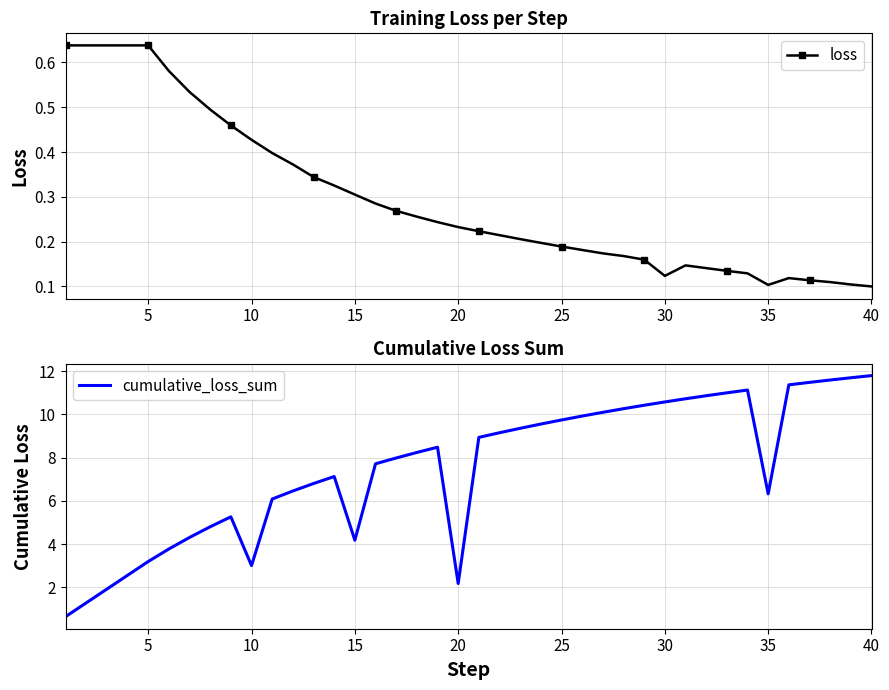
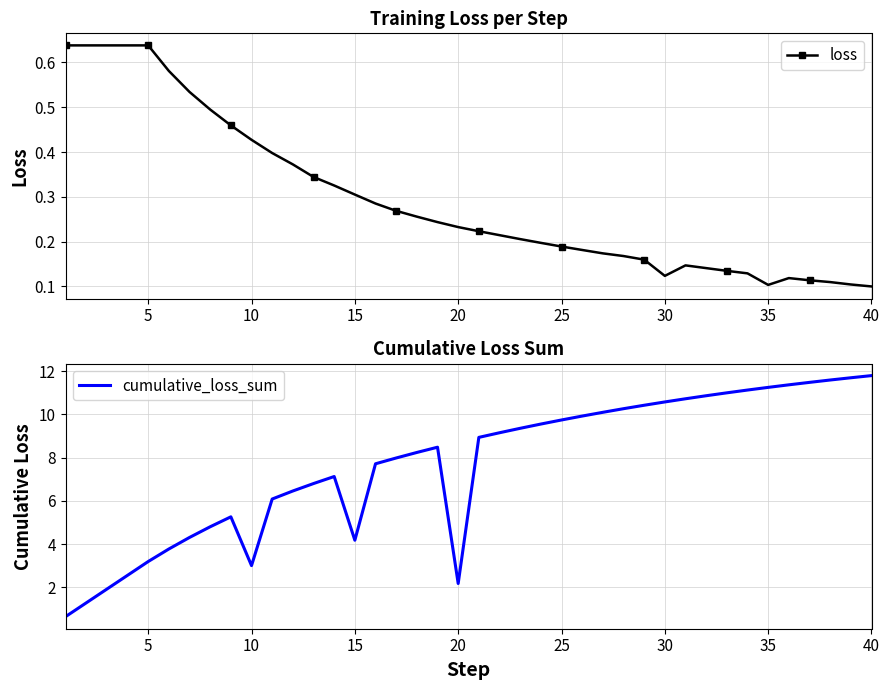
Cumulative Loss Sum, 35: 6.3 -> 11.3
